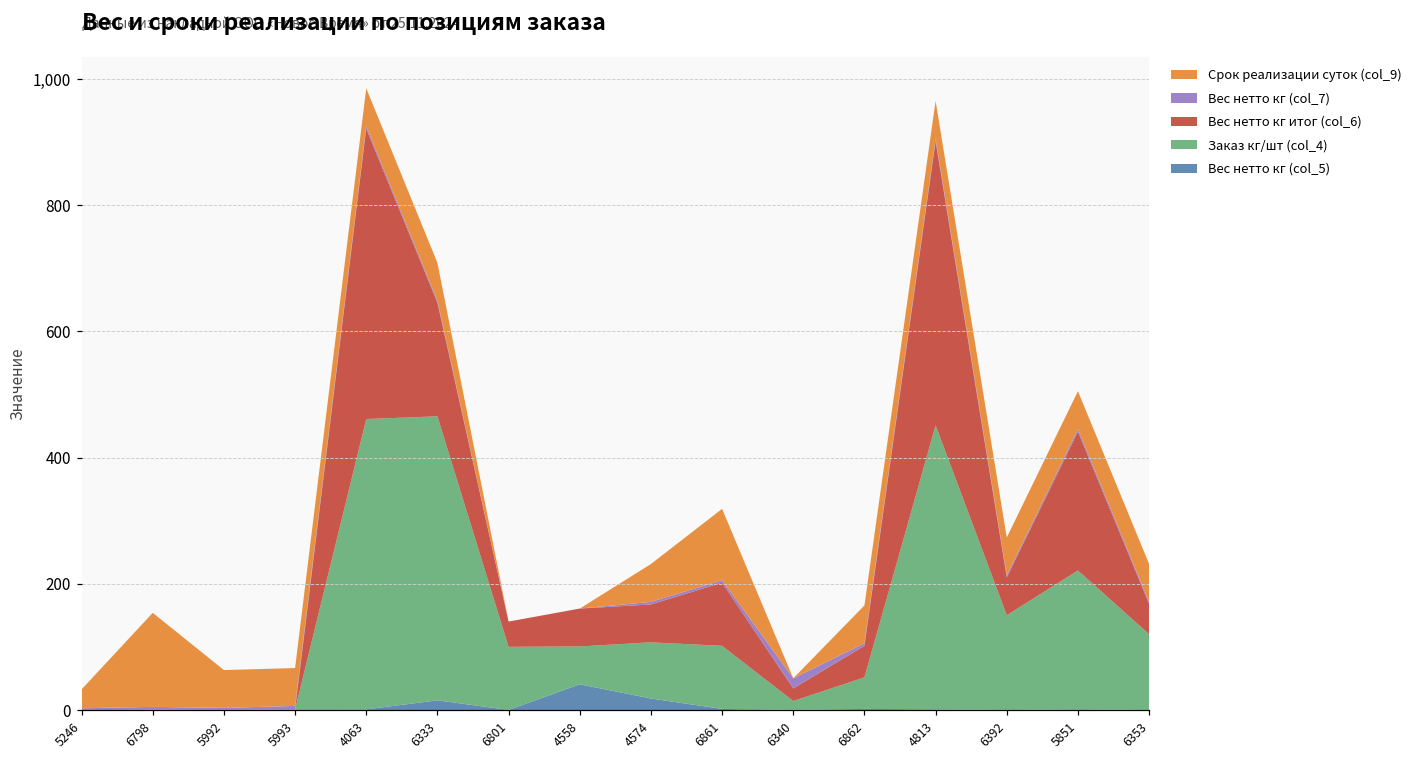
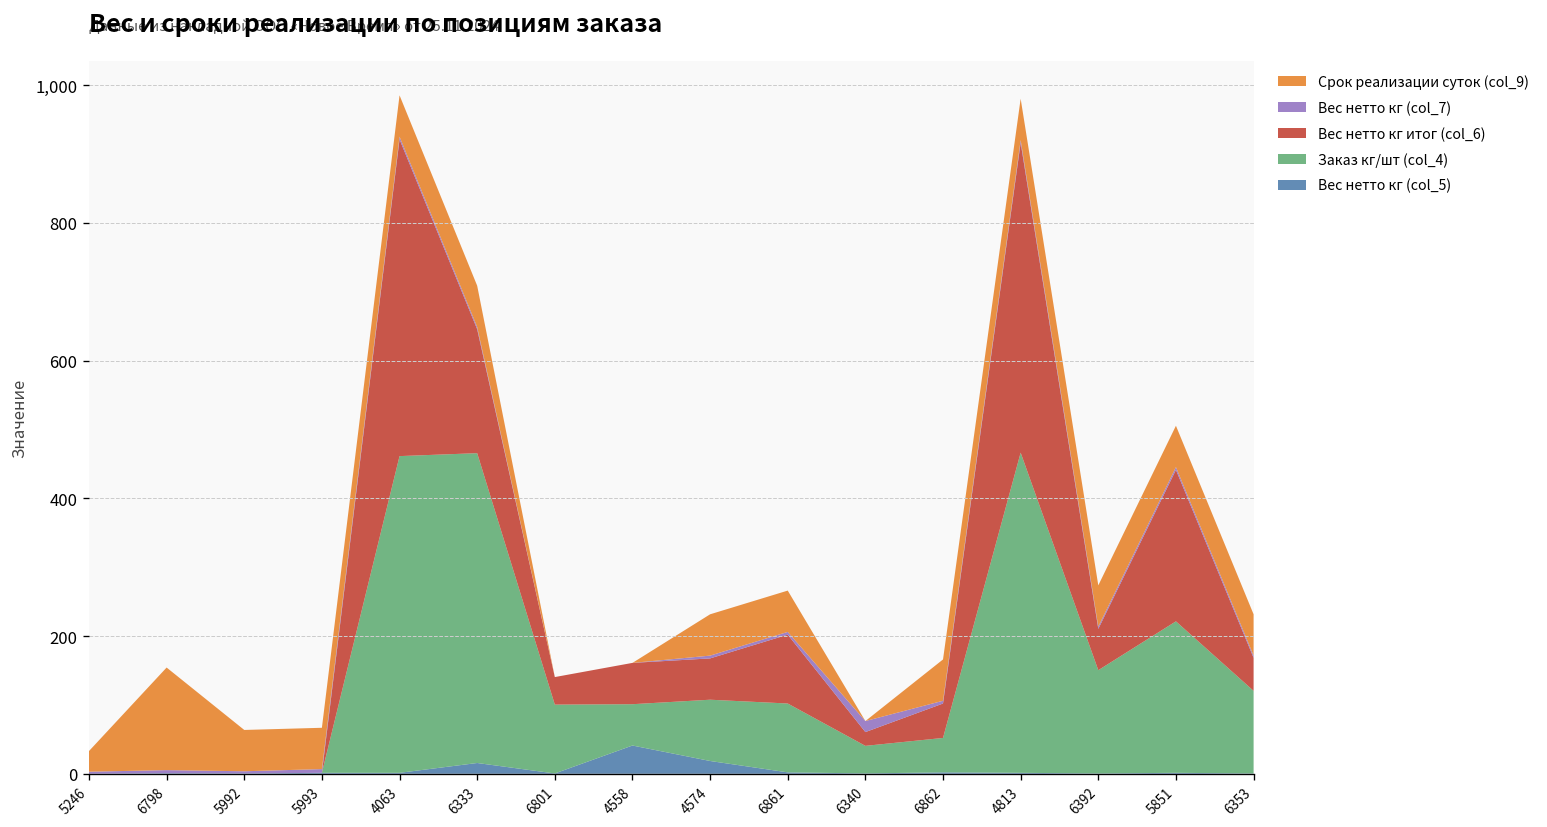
Срок реализации суток (col_9), 6861: 110 -> 60
Заказ кг/шт (col_4), 6340: 10 -> 40
Заказ кг/шт (col_4), 4813: 450 -> 470
